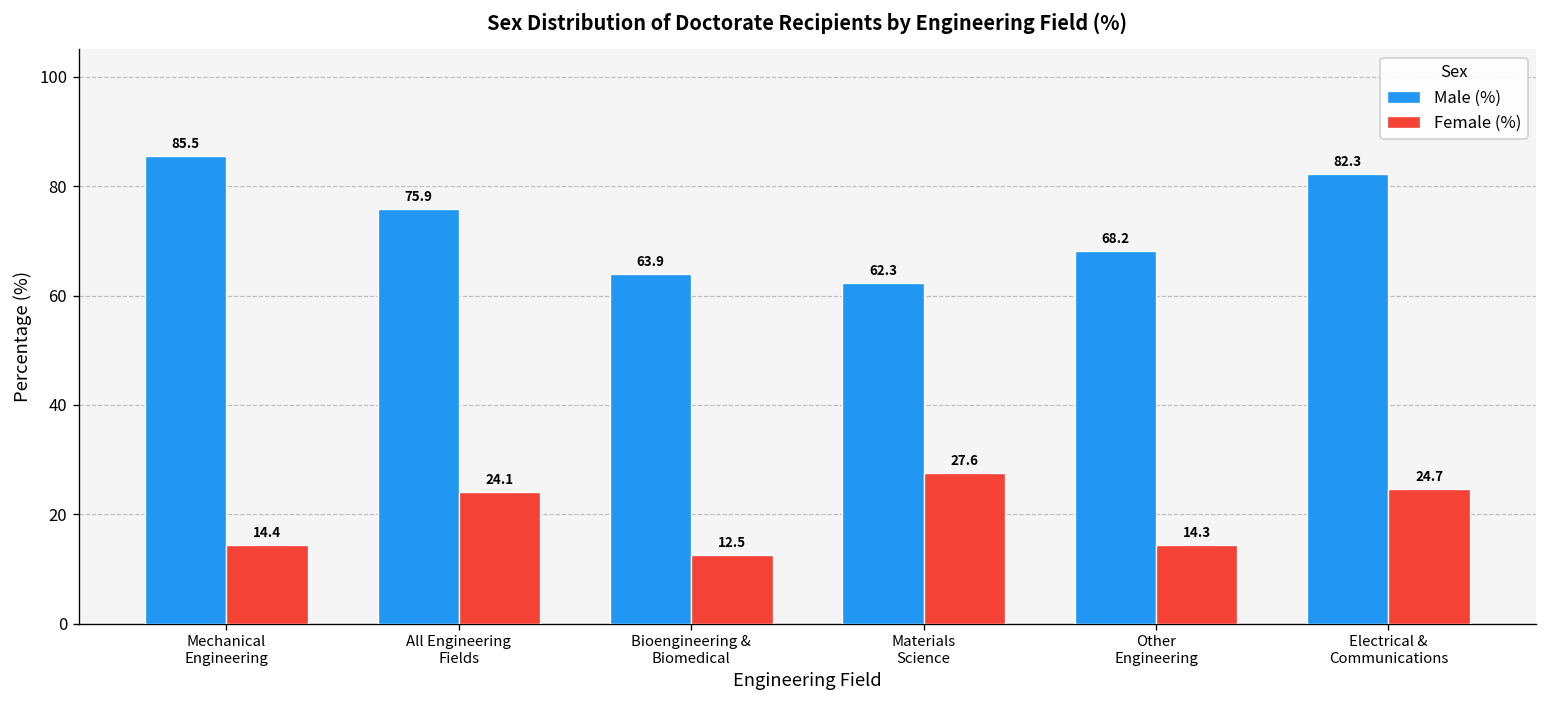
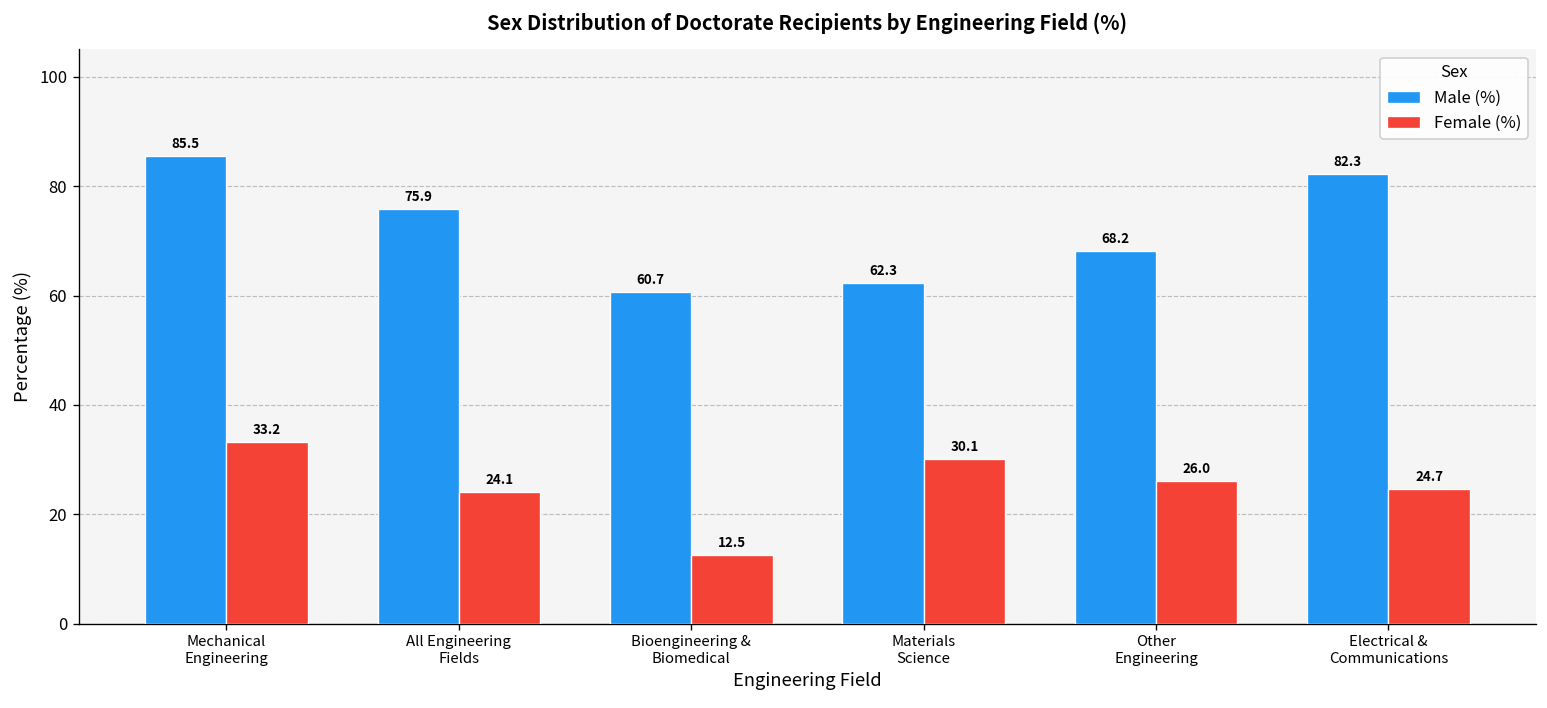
Female (%), Mechanical Engineering: 14.4 -> 33.2
Male (%), Bioengineering & Biomedical: 63.9 -> 60.7
Female (%), Materials Science: 27.6 -> 30.1
Female (%), Other Engineering: 14.3 -> 26.0
